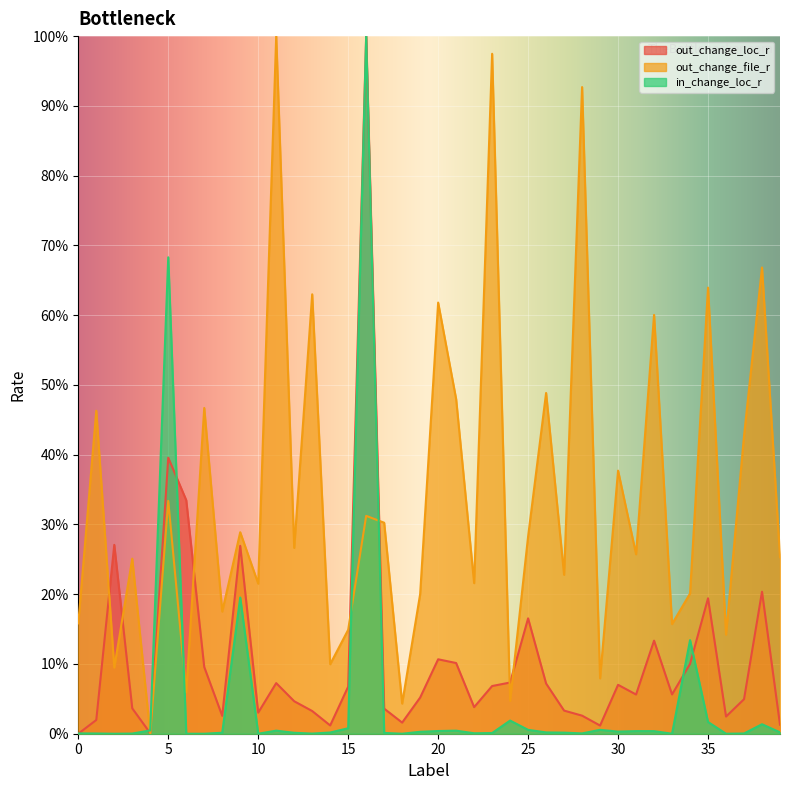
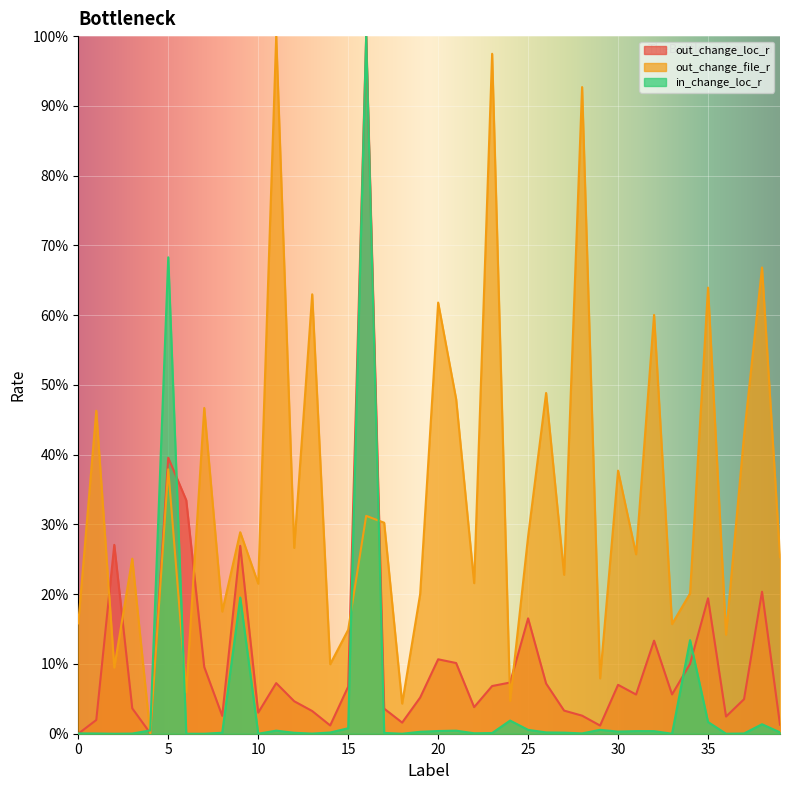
out_change_file_r, 5: 33% -> 38%
